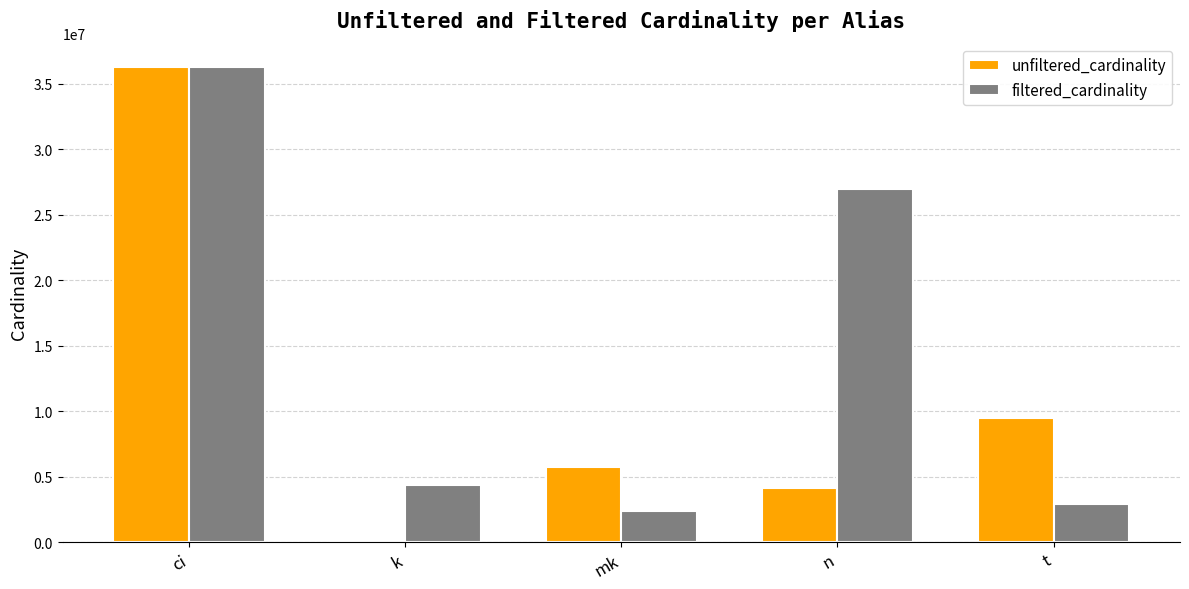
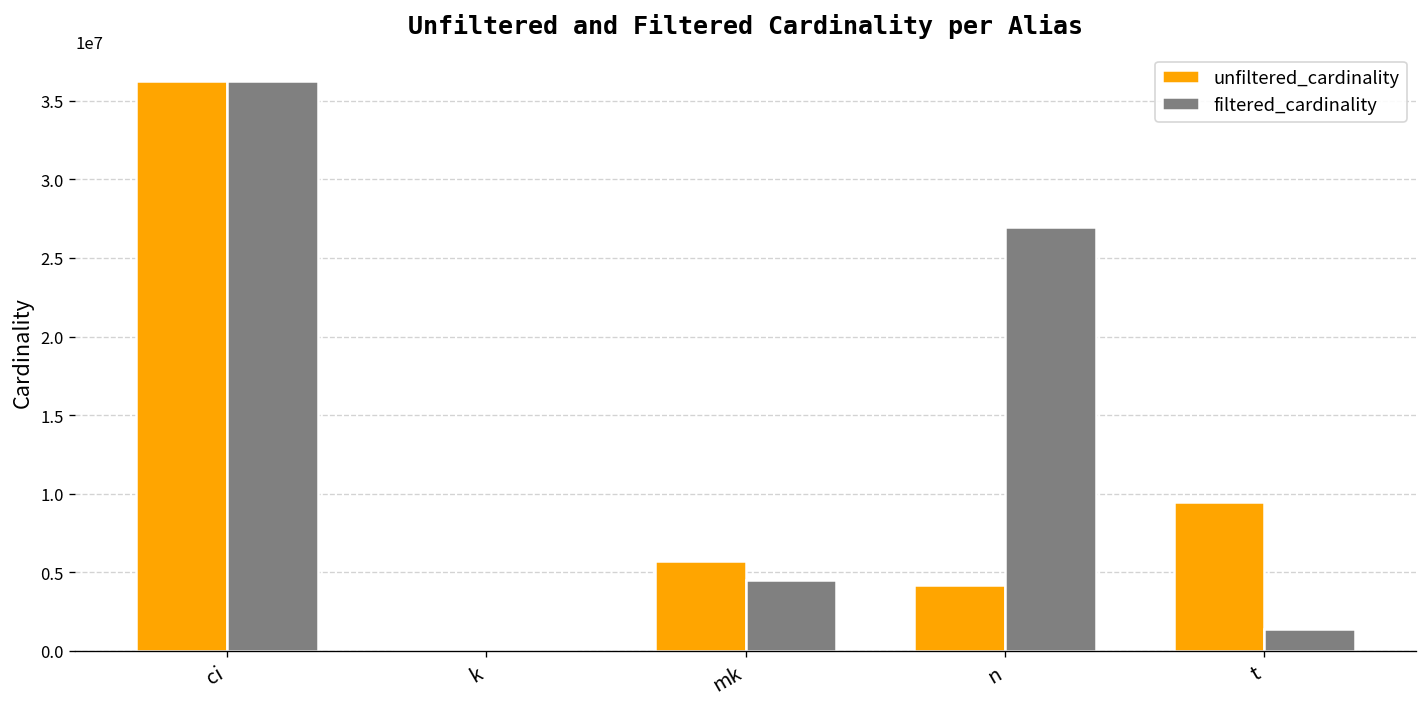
filtered_cardinality, k: 4400000 -> 0
filtered_cardinality, mk: 2400000 -> 4500000
filtered_cardinality, t: 2900000 -> 1400000
